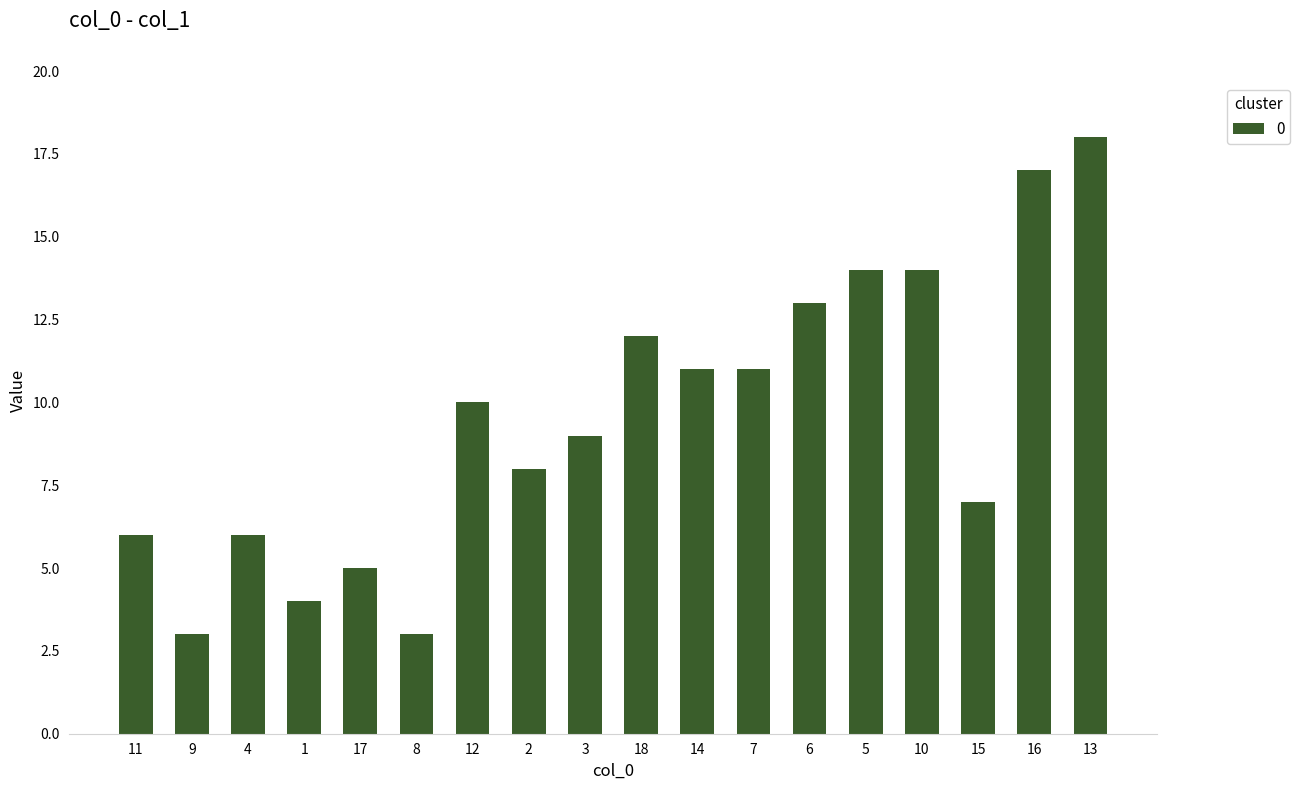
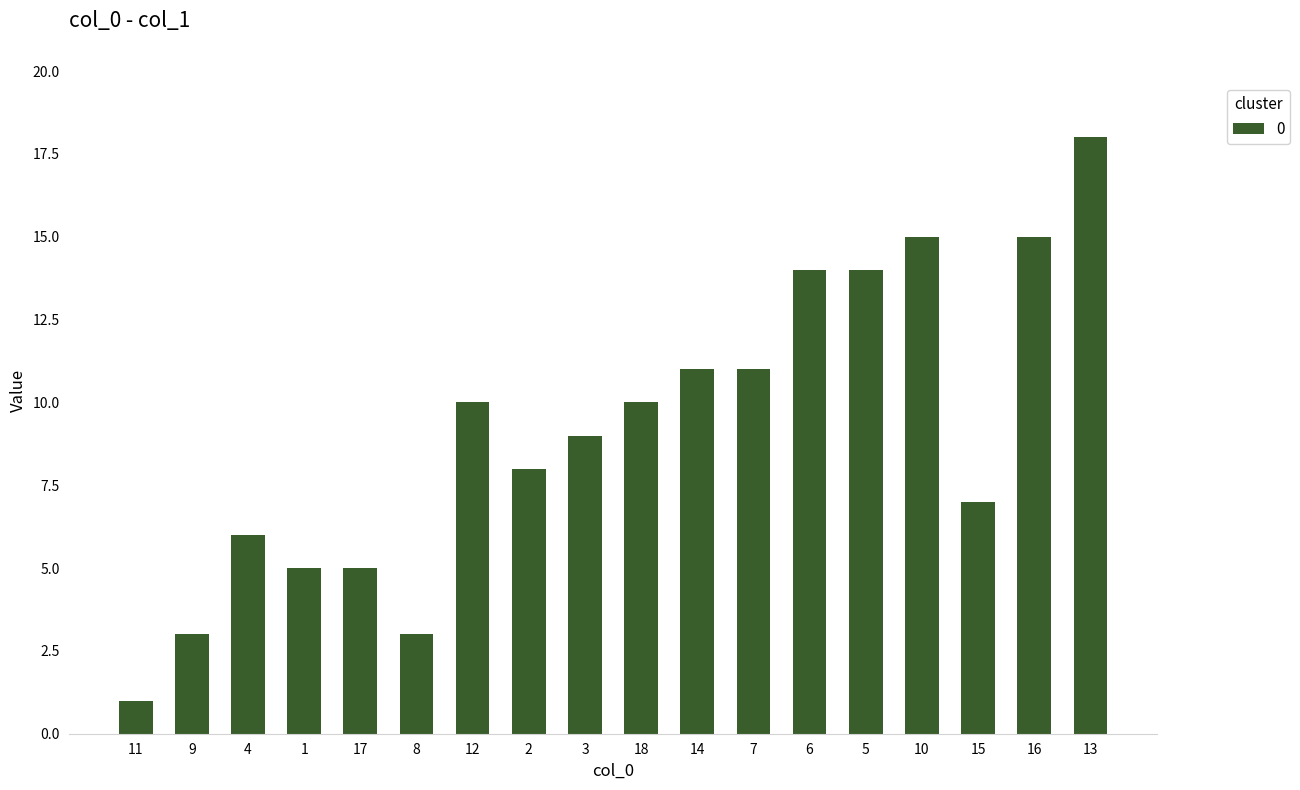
11: 6 -> 1
1: 4 -> 5
18: 12 -> 10
6: 13 -> 14
10: 14 -> 15
16: 17 -> 15
